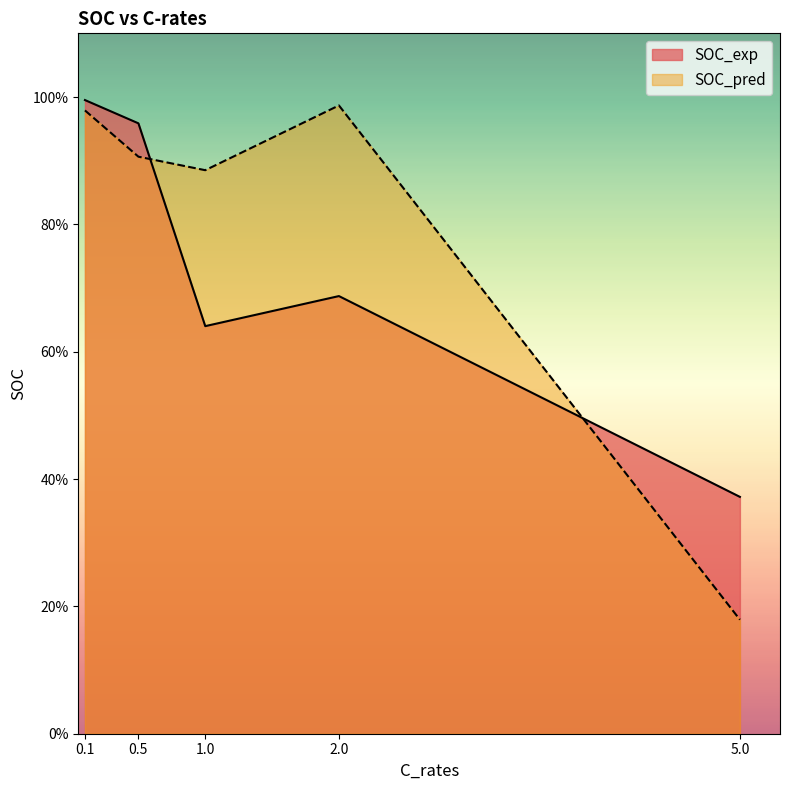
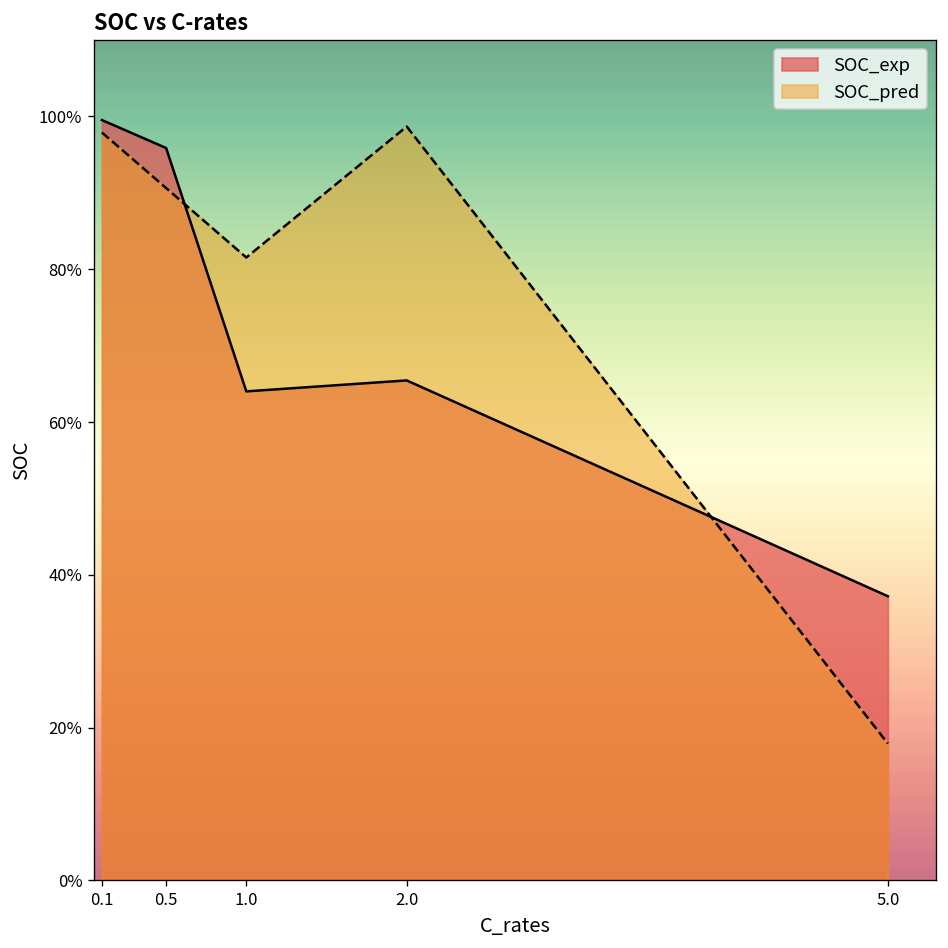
SOC_pred, 1.0: 89% -> 82%
SOC_exp, 2.0: 69% -> 65%
